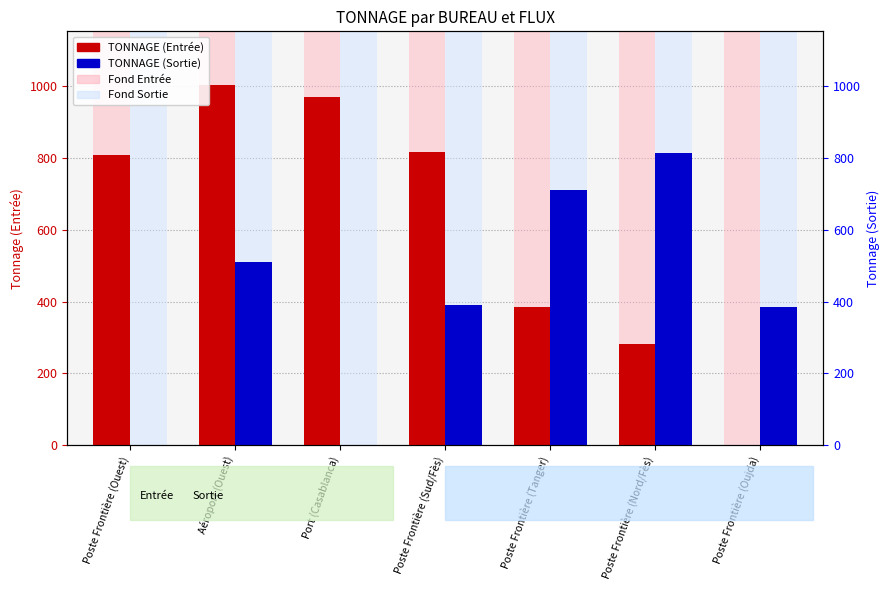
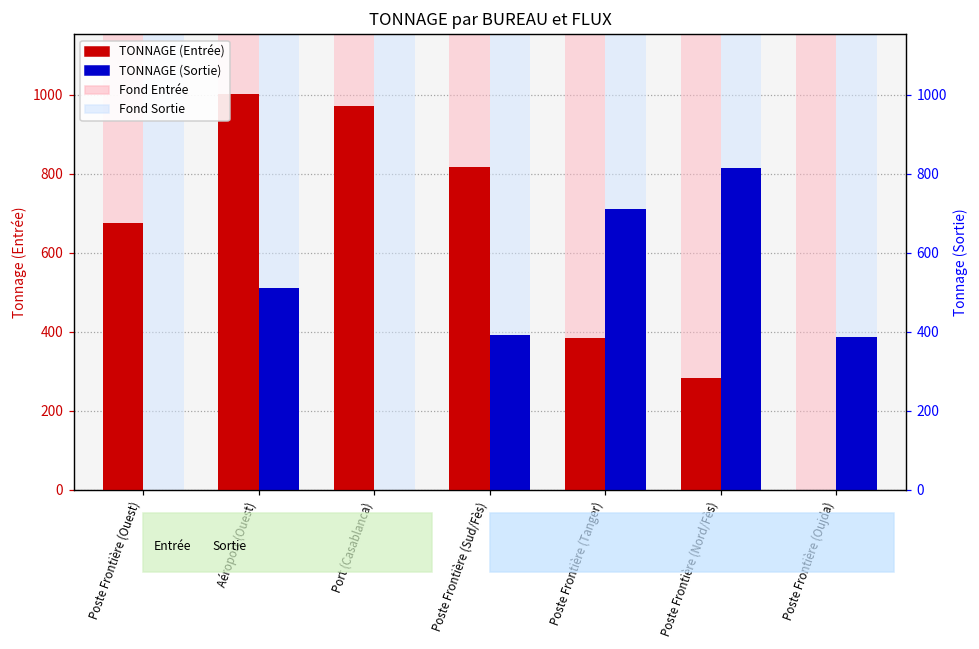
TONNAGE (Entrée), Poste Frontière (Ouest): 810 -> 680
